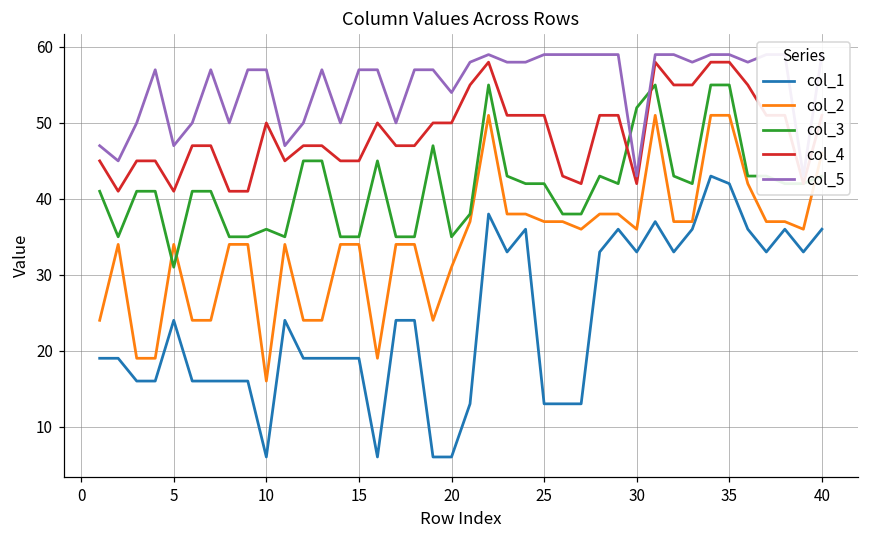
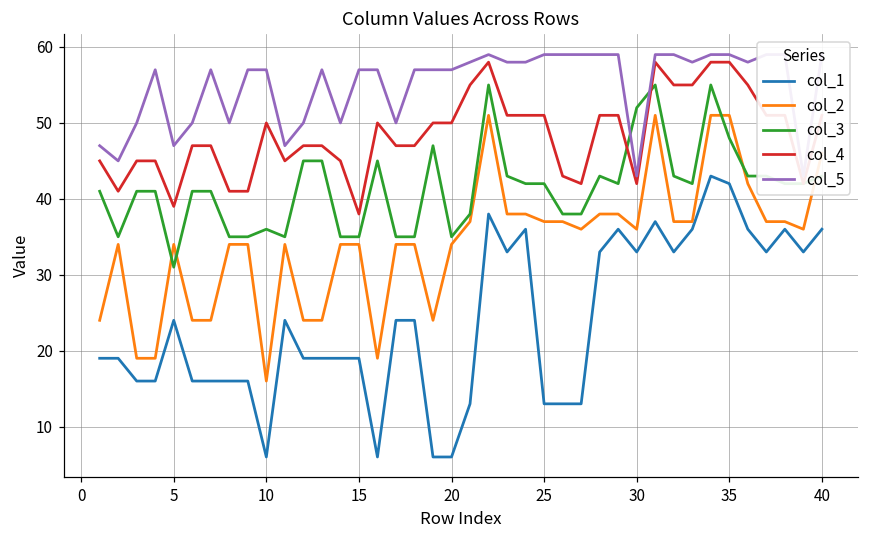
col_4, 5: 41 -> 39
col_4, 15: 45 -> 38
col_2, 20: 31 -> 34
col_5, 20: 54 -> 57
col_3, 35: 55 -> 48
